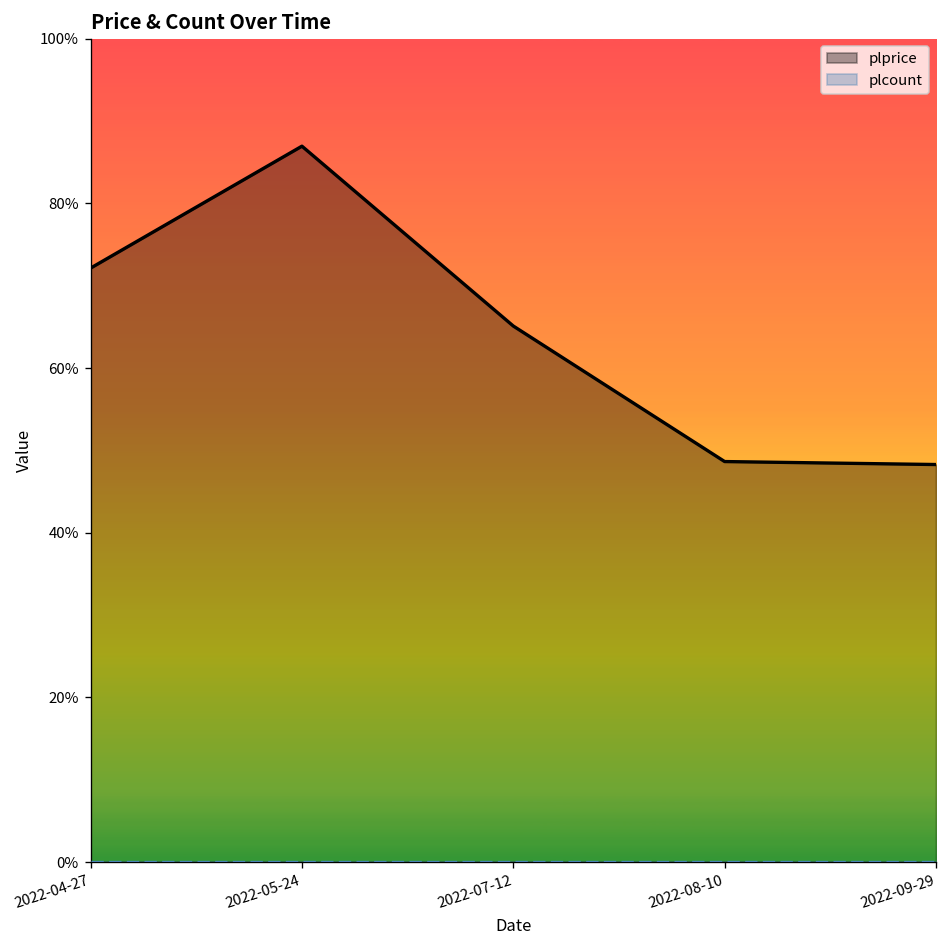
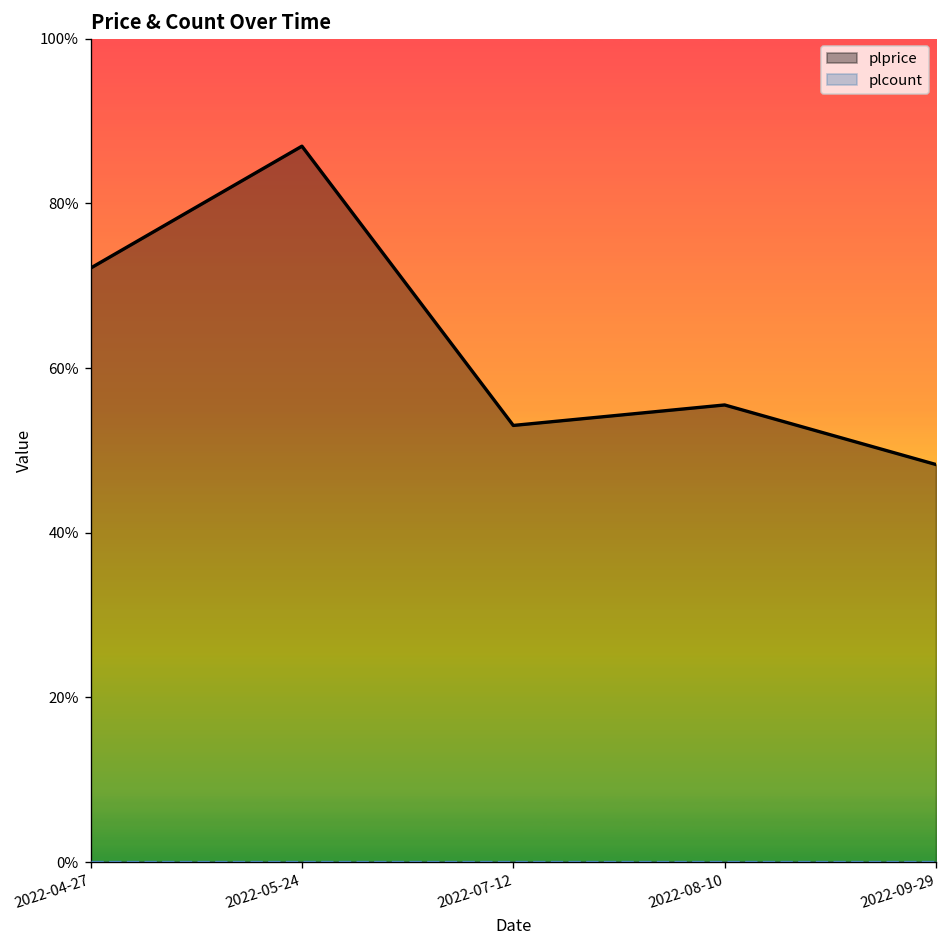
plprice, 2022-07-12: 65% -> 53%
plprice, 2022-08-10: 49% -> 56%
